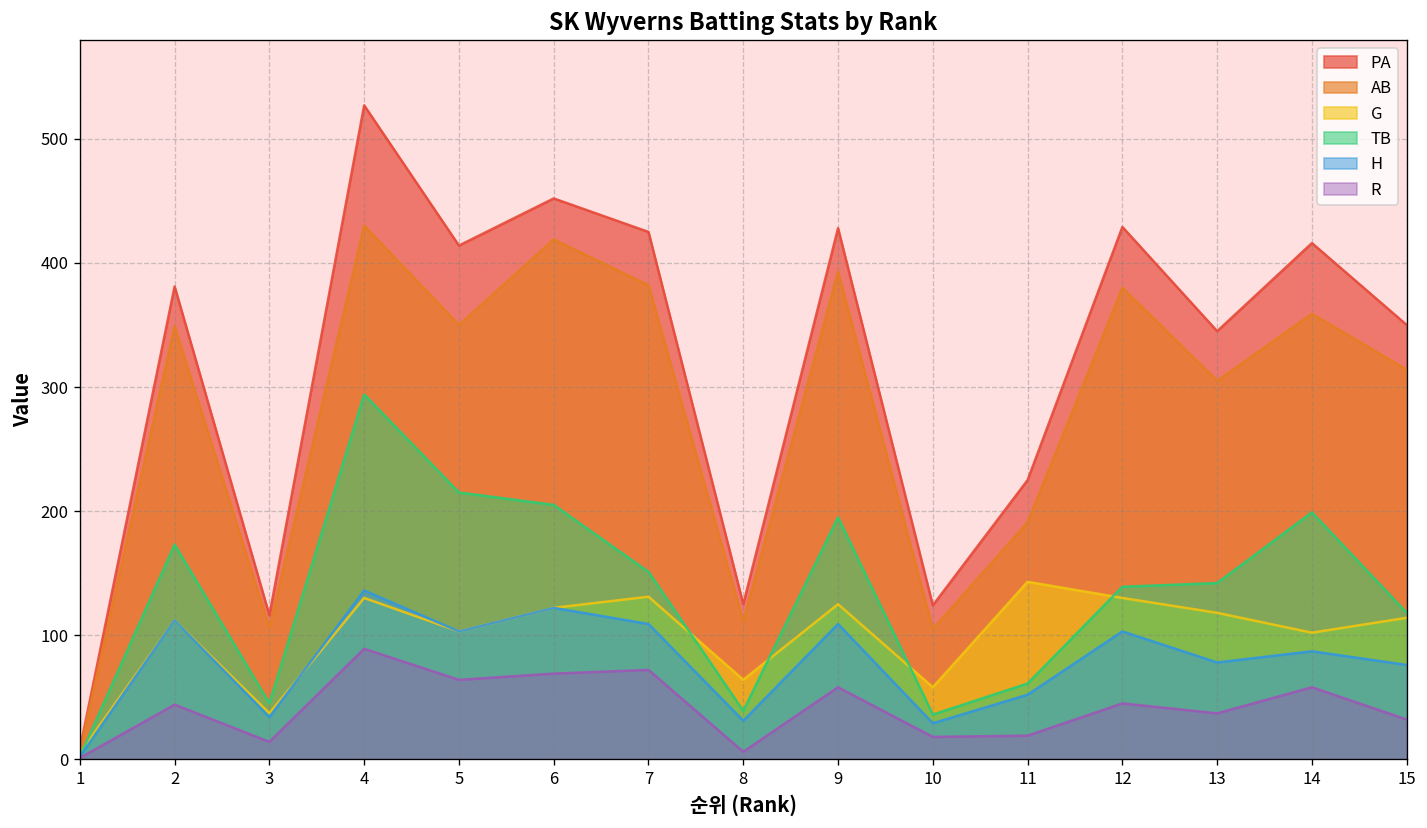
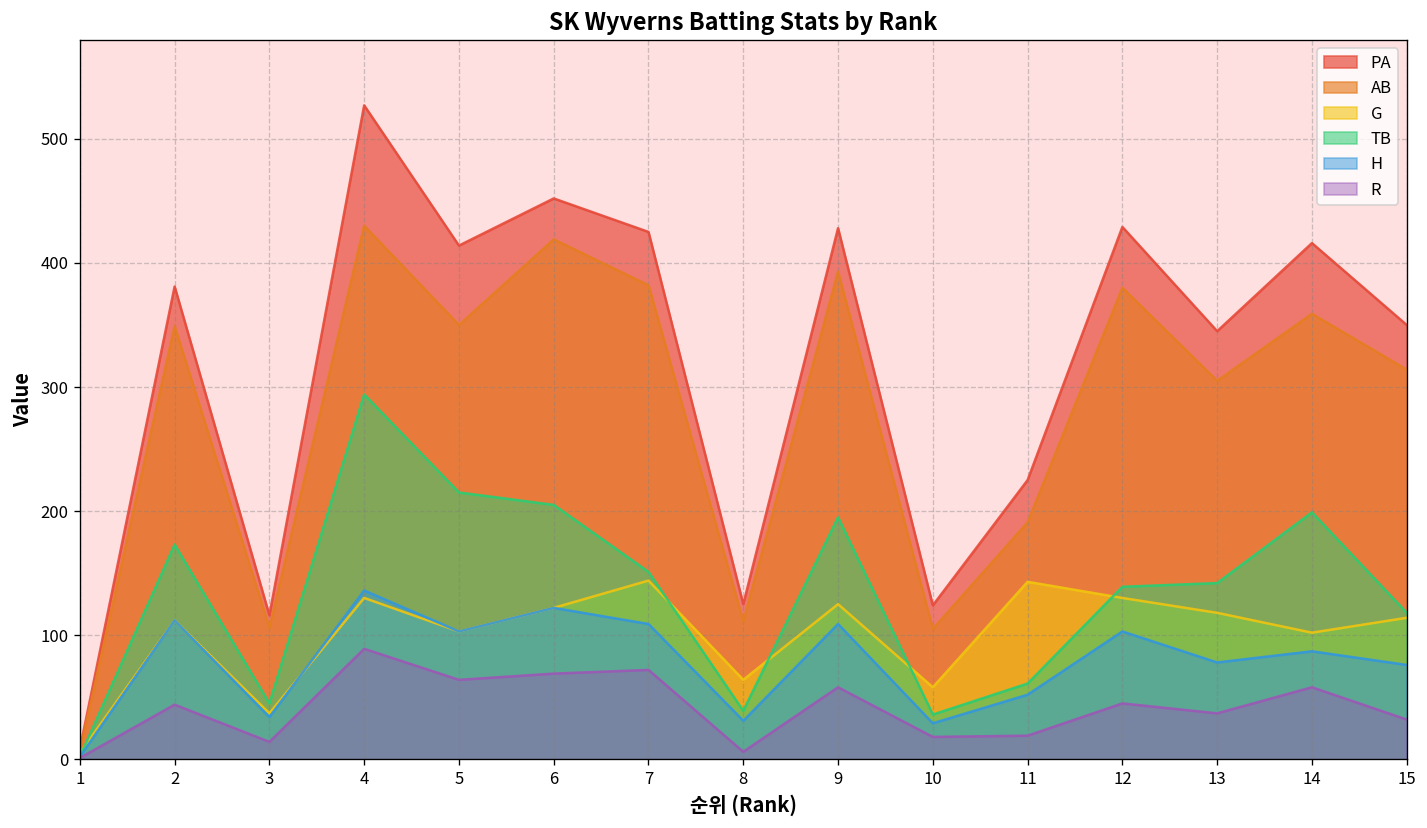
G, 7: 131 -> 144
